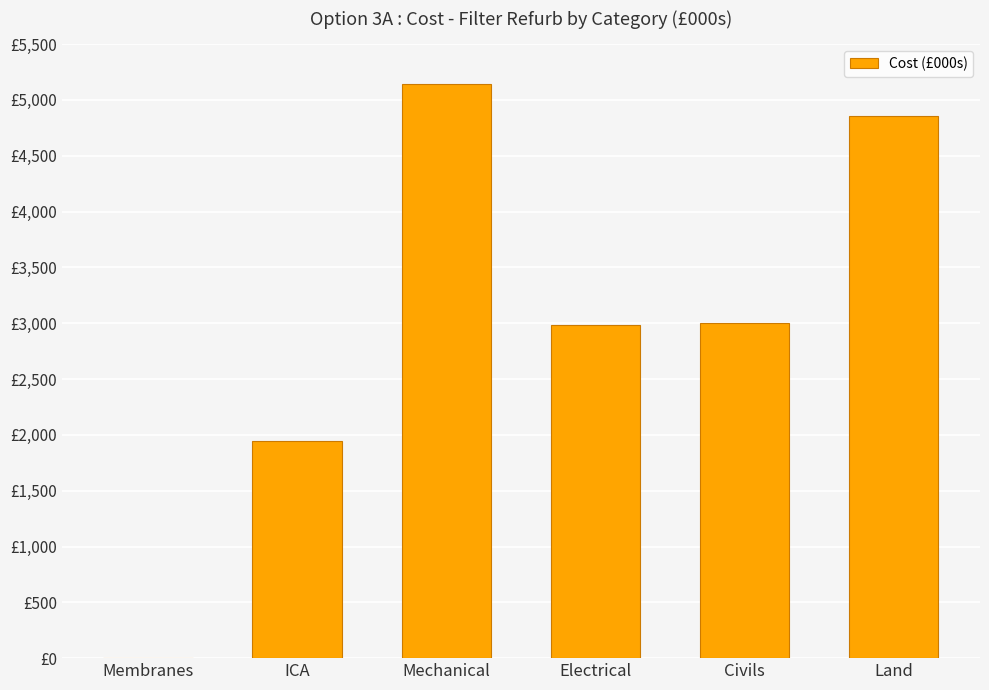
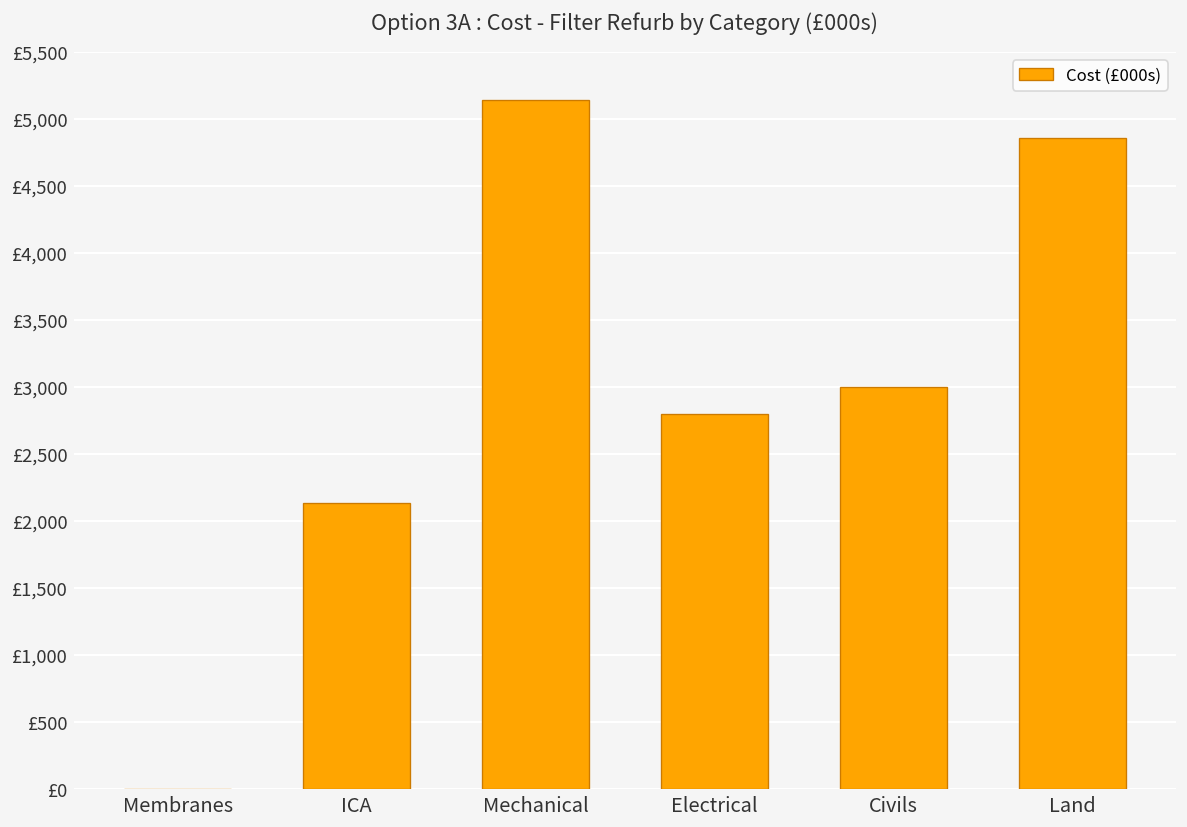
ICA: £1,940 -> £2,130
Electrical: £2,980 -> £2,800
